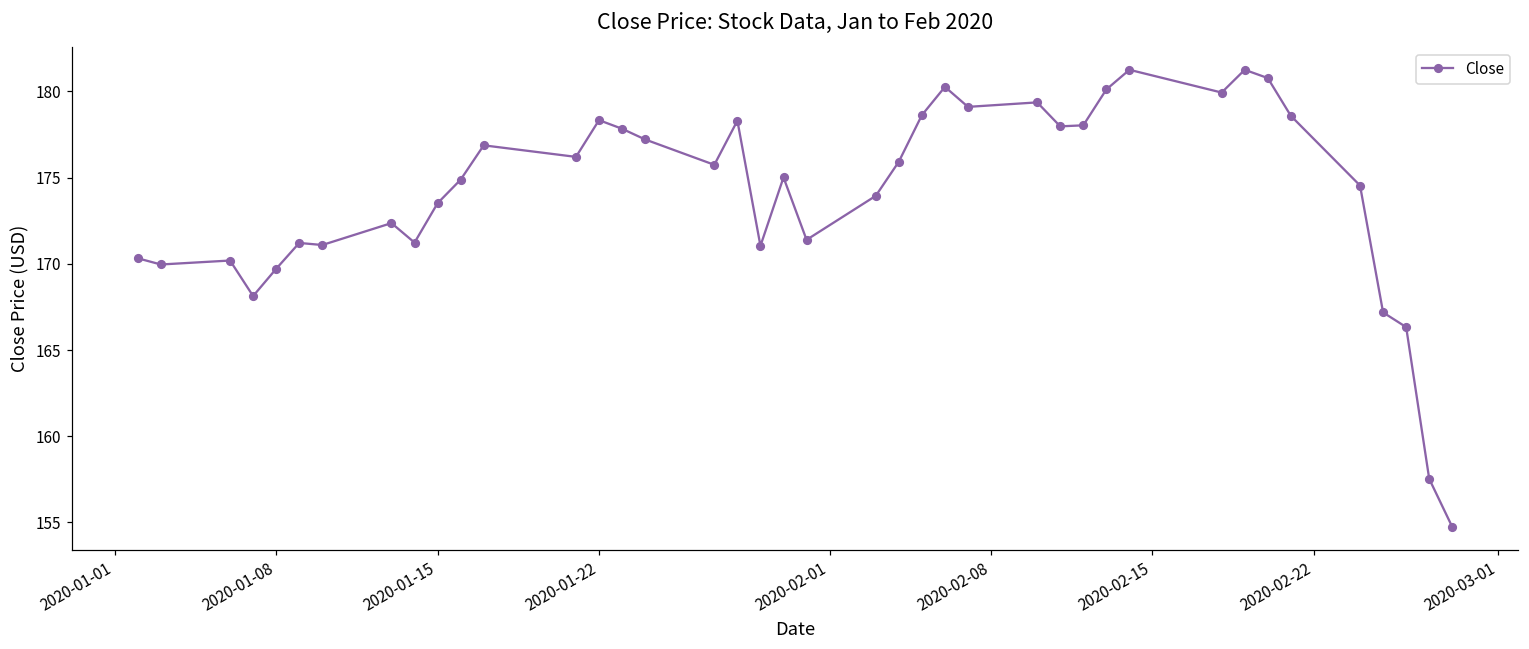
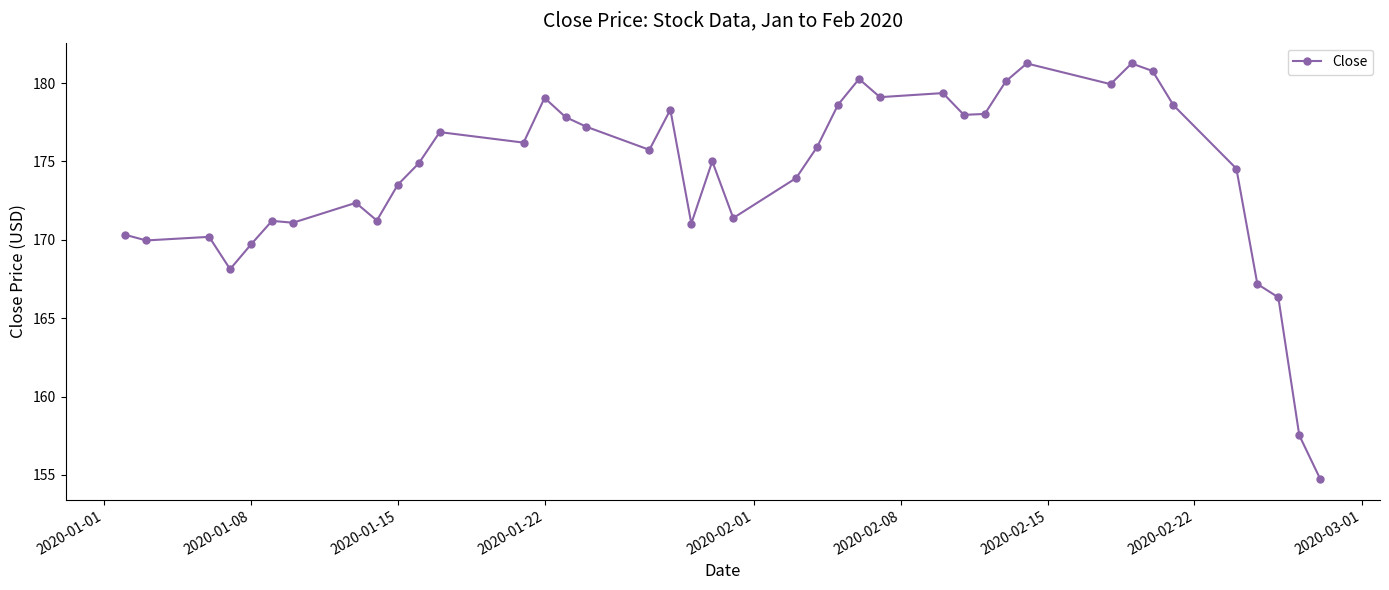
2020-01-22: 178.3 -> 179.1
